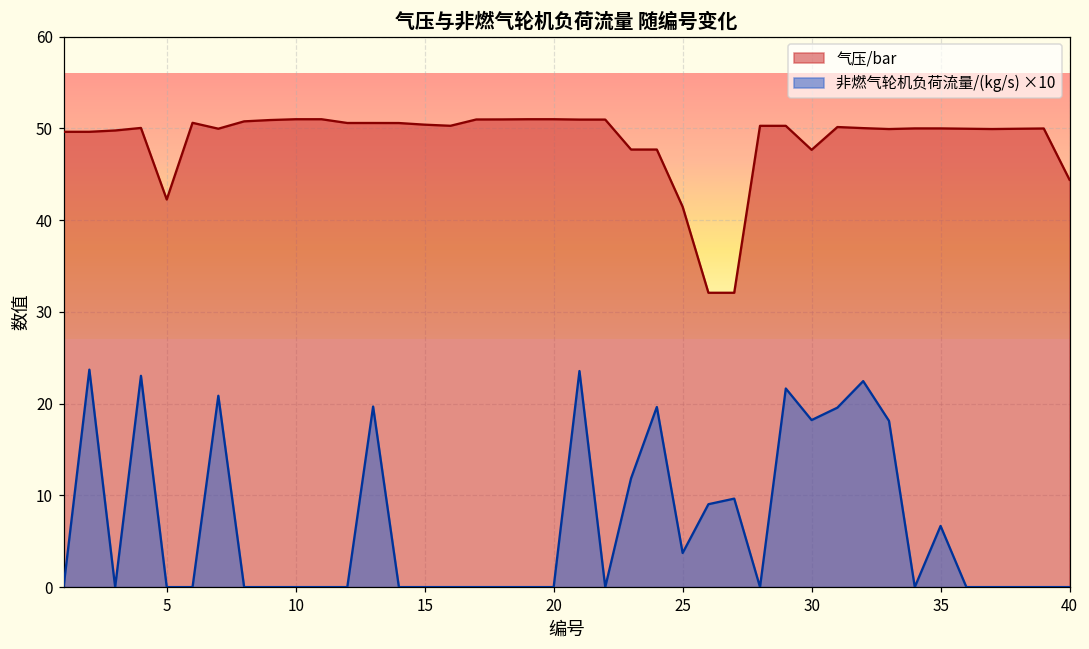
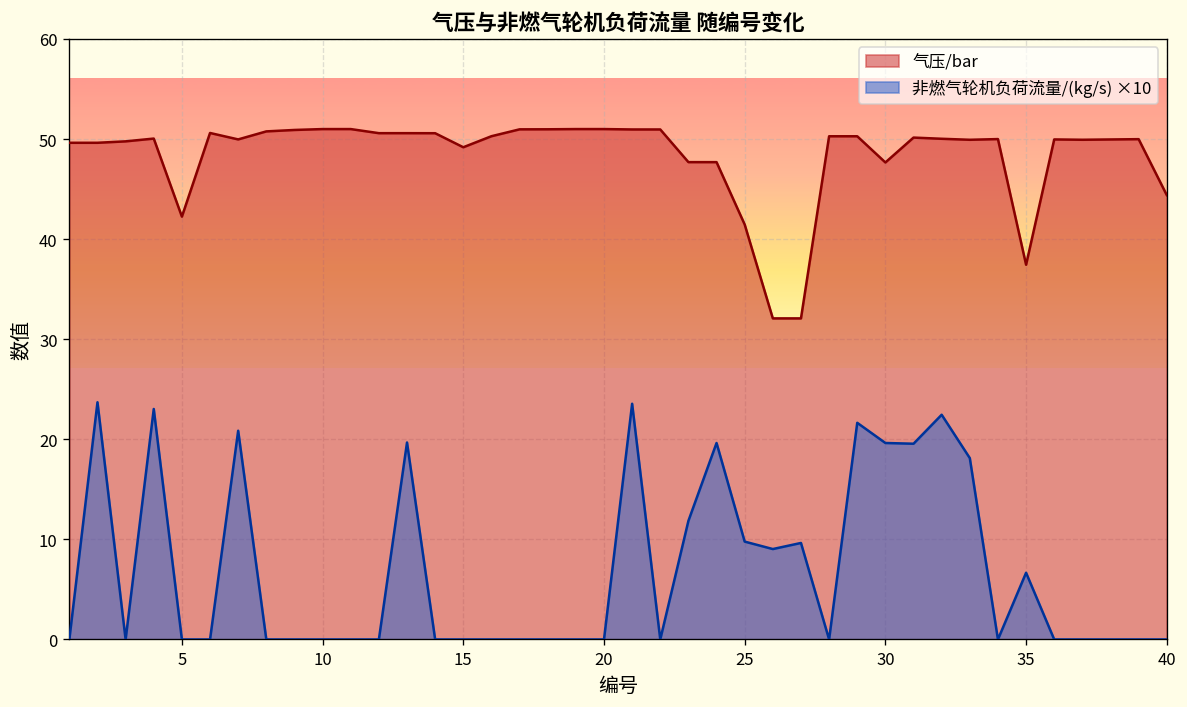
气压/bar, 15: 50 -> 49
非燃气轮机负荷流量/(kg/s) ×10, 25: 4 -> 10
非燃气轮机负荷流量/(kg/s) ×10, 30: 18 -> 20
气压/bar, 35: 50 -> 37
